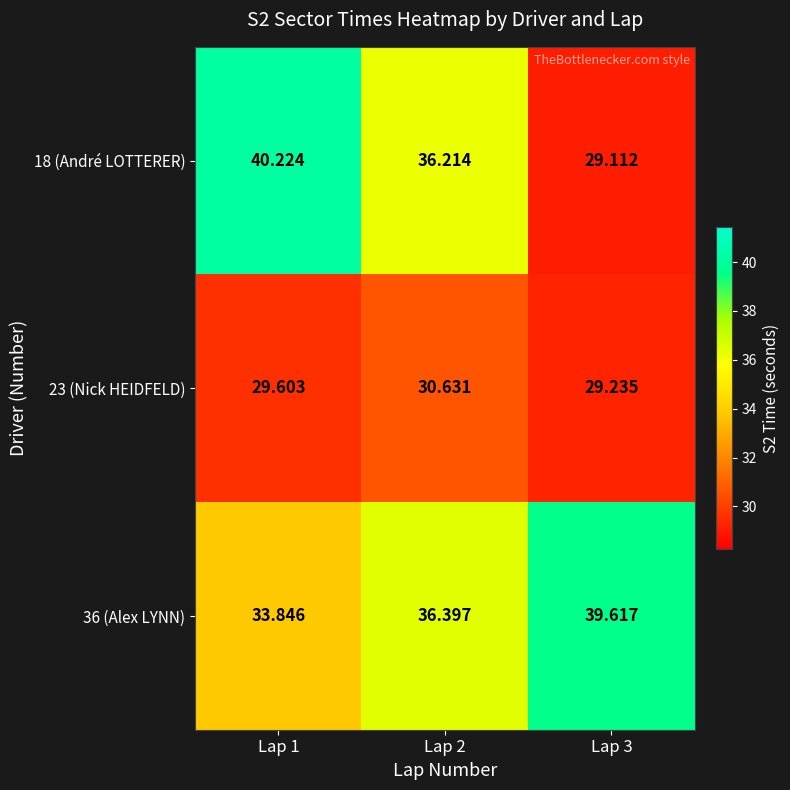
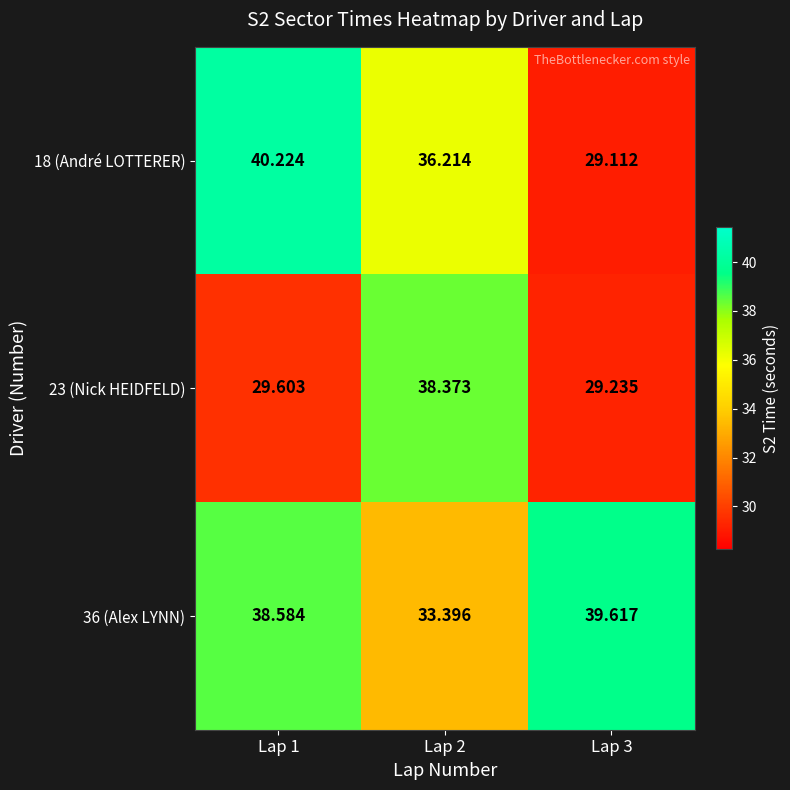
23 (Nick HEIDFELD), Lap 2: 30.631 -> 38.373
36 (Alex LYNN), Lap 1: 33.846 -> 38.584
36 (Alex LYNN), Lap 2: 36.397 -> 33.396
